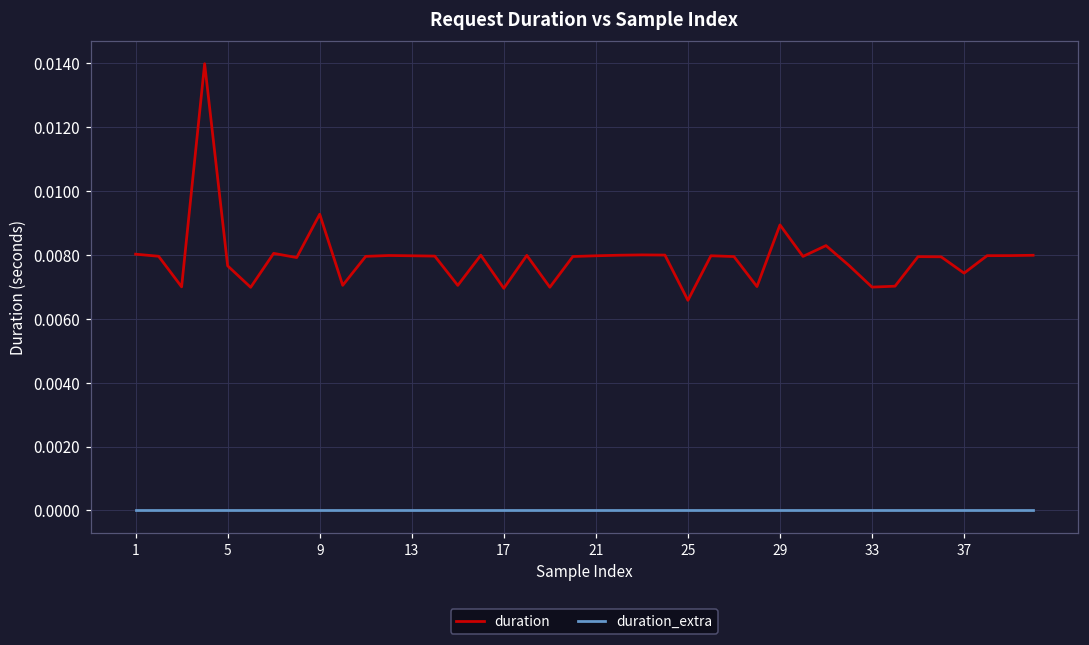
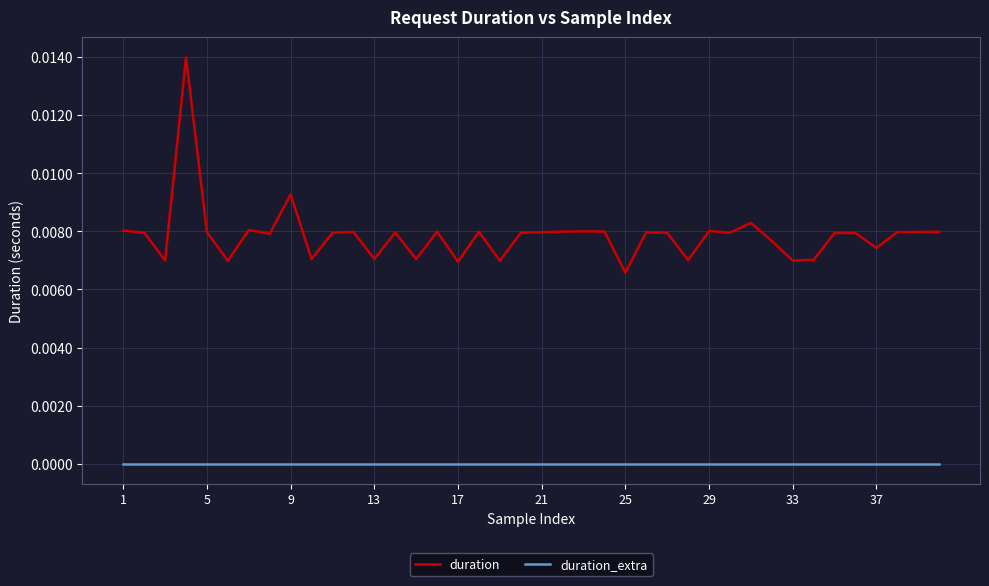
duration, 5: 0.0077 -> 0.0080
duration, 13: 0.0080 -> 0.0071
duration, 29: 0.0089 -> 0.0080
